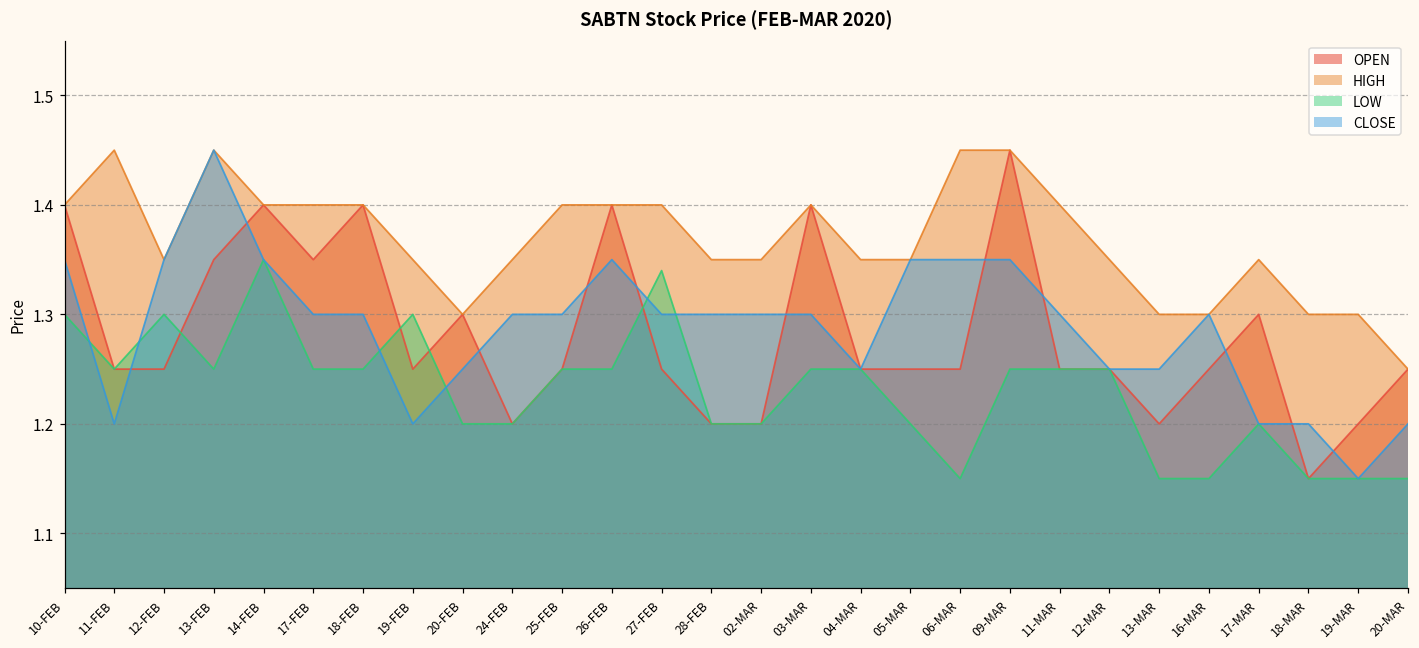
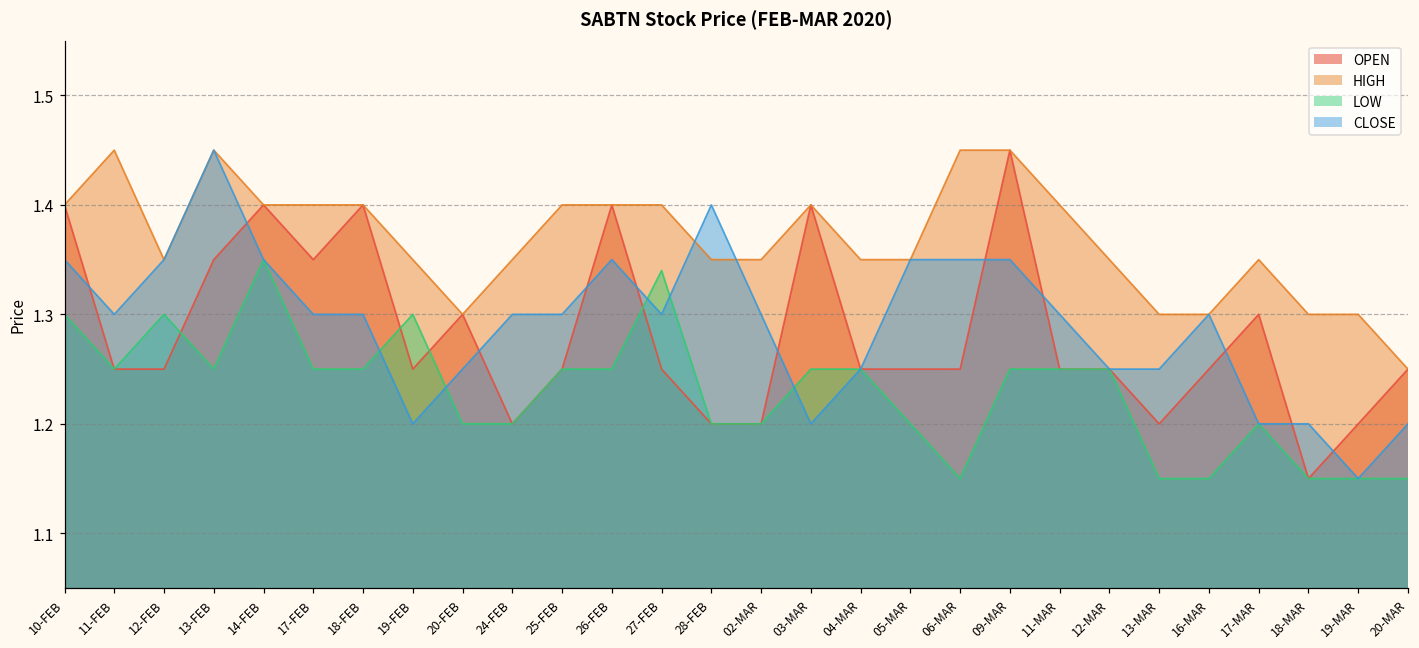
CLOSE, 11-FEB: 1.2 -> 1.3
CLOSE, 28-FEB: 1.3 -> 1.4
CLOSE, 03-MAR: 1.3 -> 1.2
